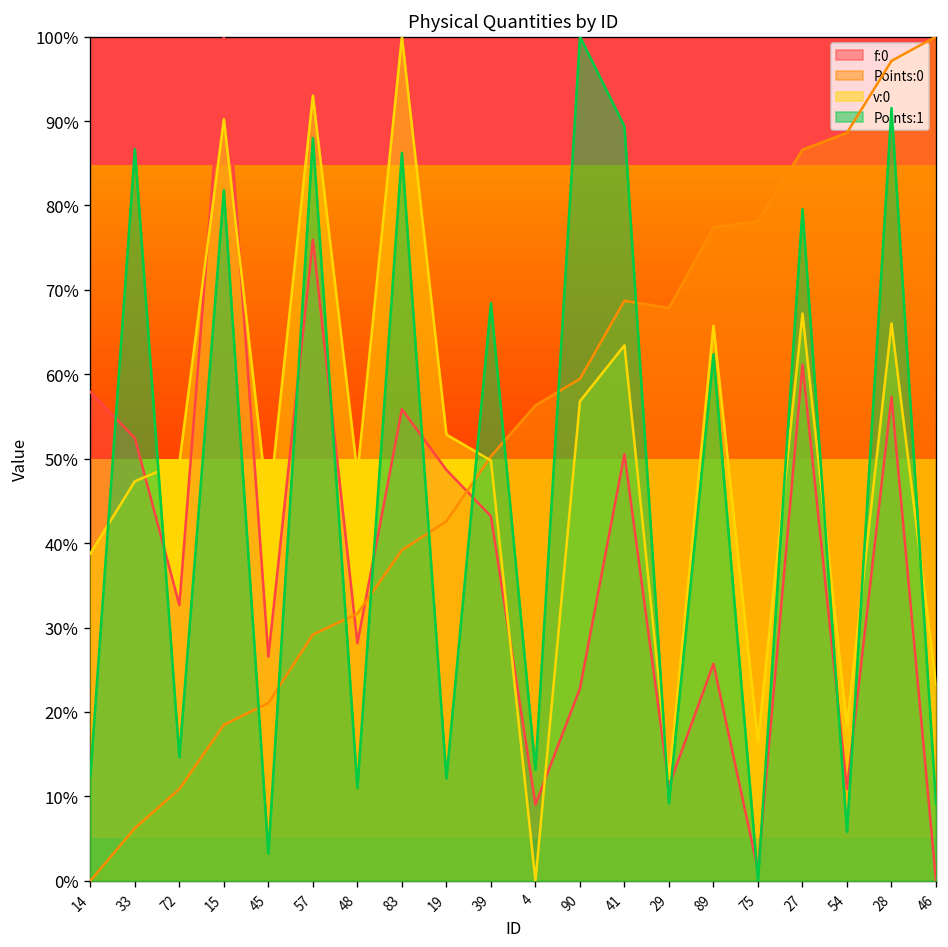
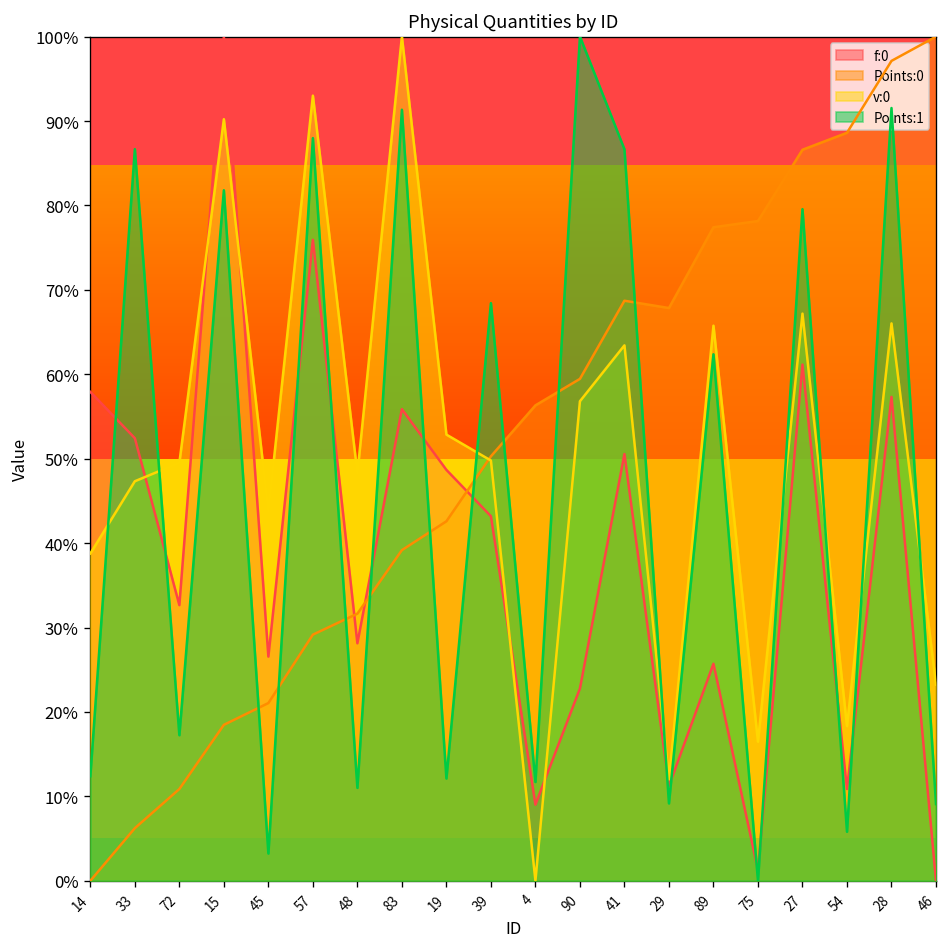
Points:1, 72: 15% -> 17%
Points:1, 83: 86% -> 91%
Points:1, 4: 13% -> 12%
Points:1, 41: 89% -> 87%
